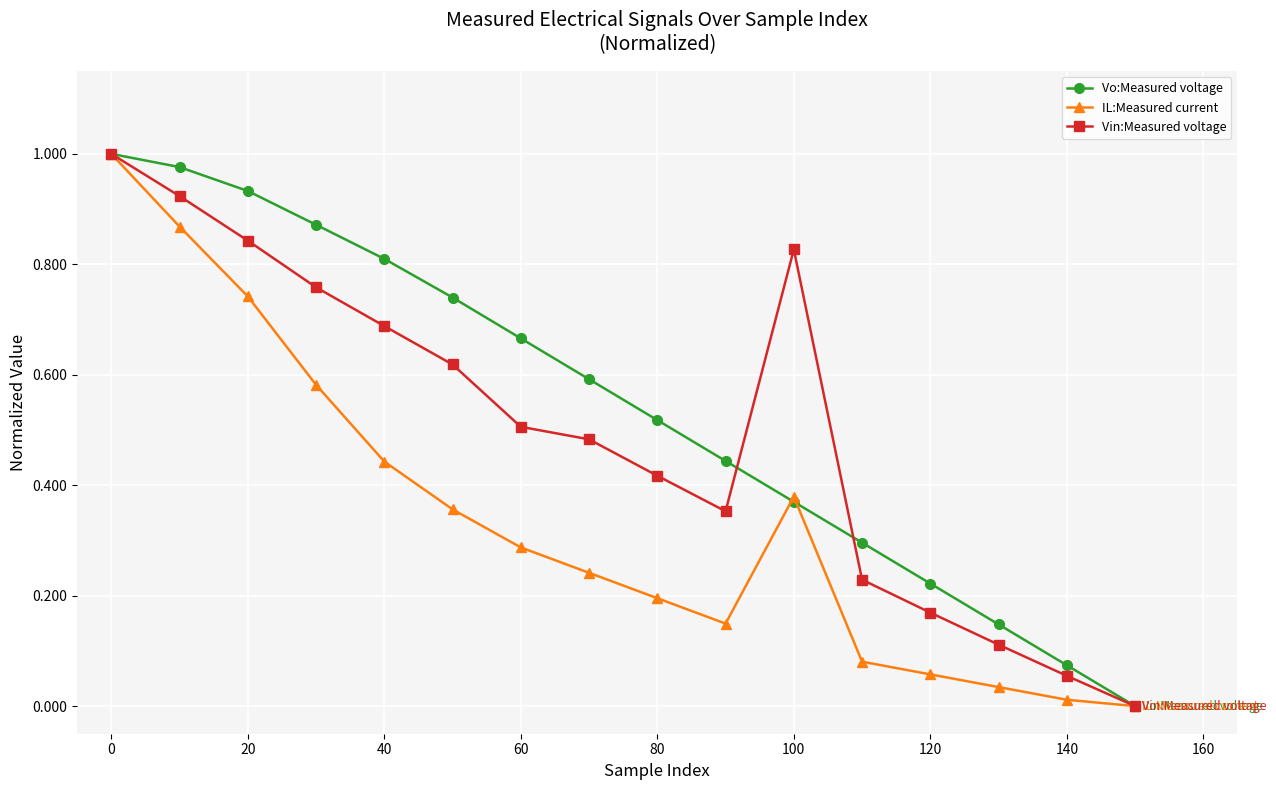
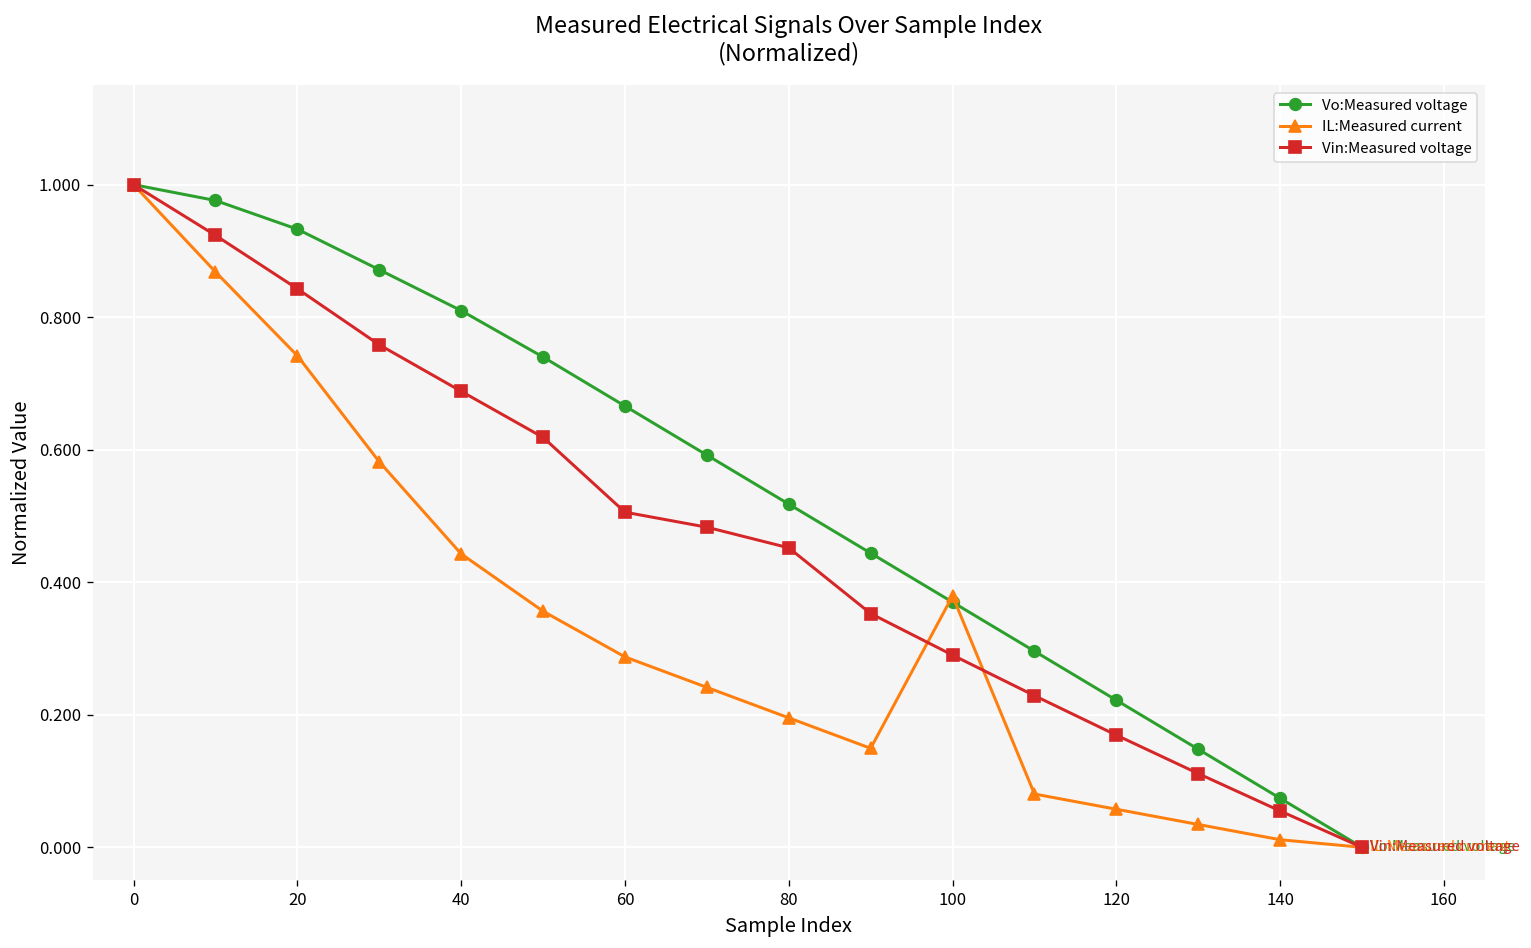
Vin:Measured voltage, 80: 0.42 -> 0.45
Vin:Measured voltage, 100: 0.83 -> 0.29
